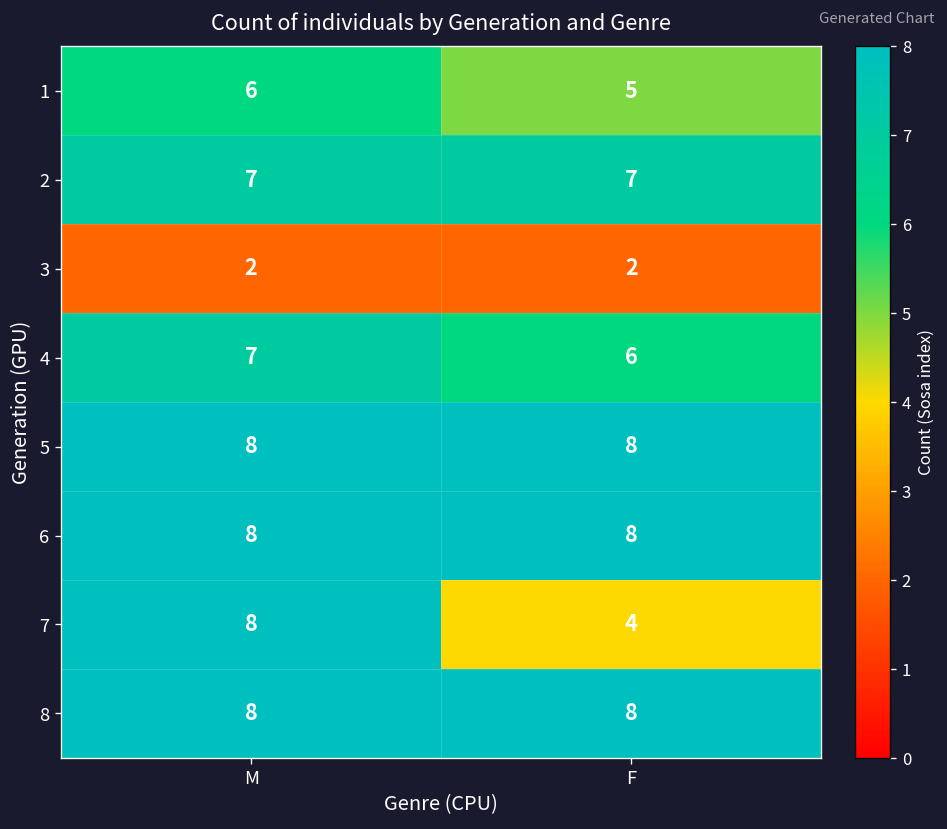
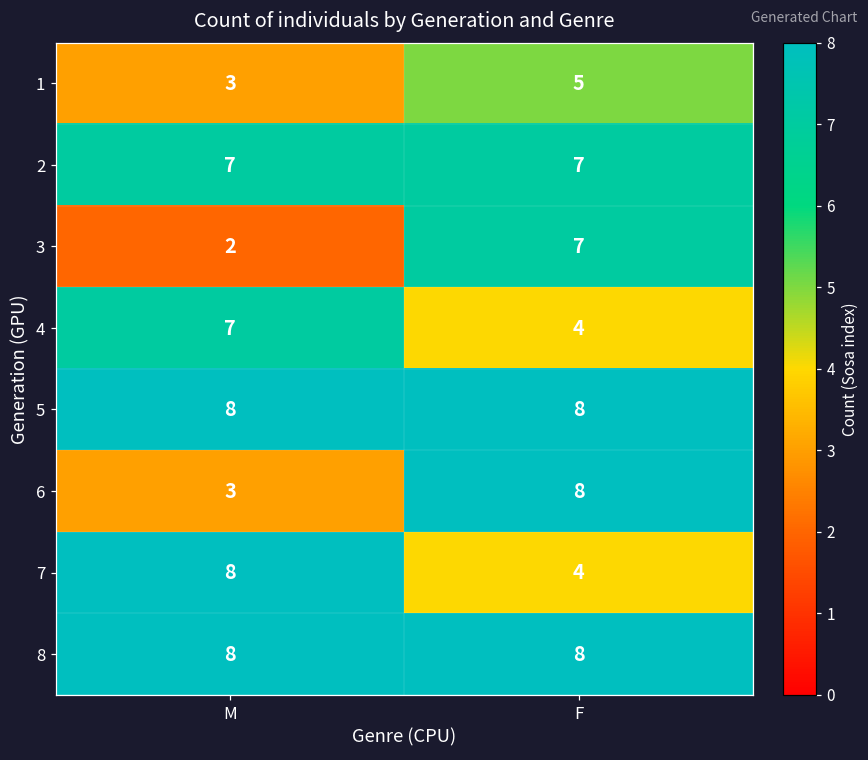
1, M: 6 -> 3
3, F: 2 -> 7
4, F: 6 -> 4
6, M: 8 -> 3
